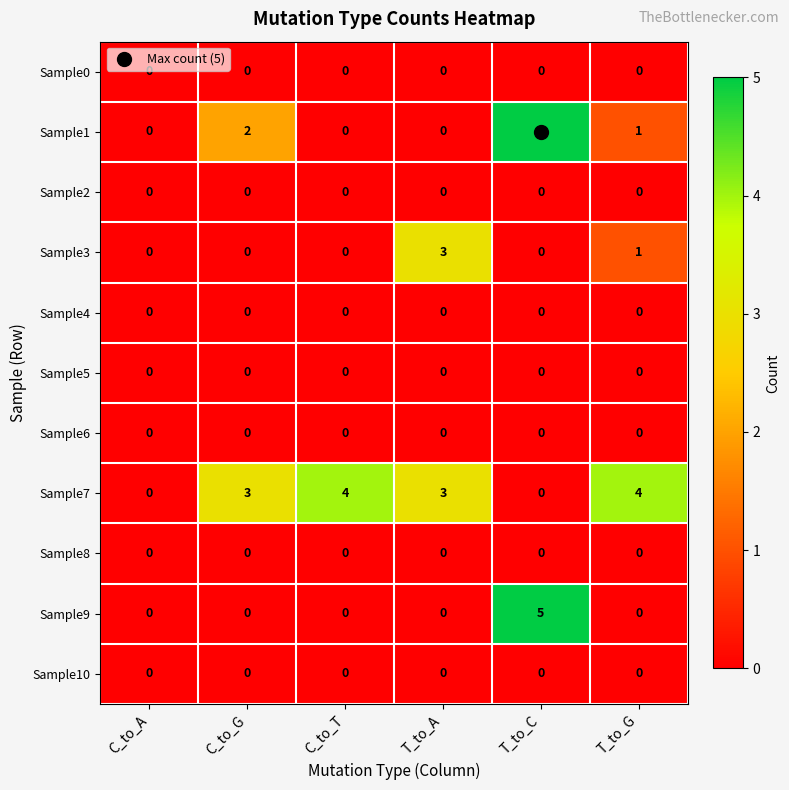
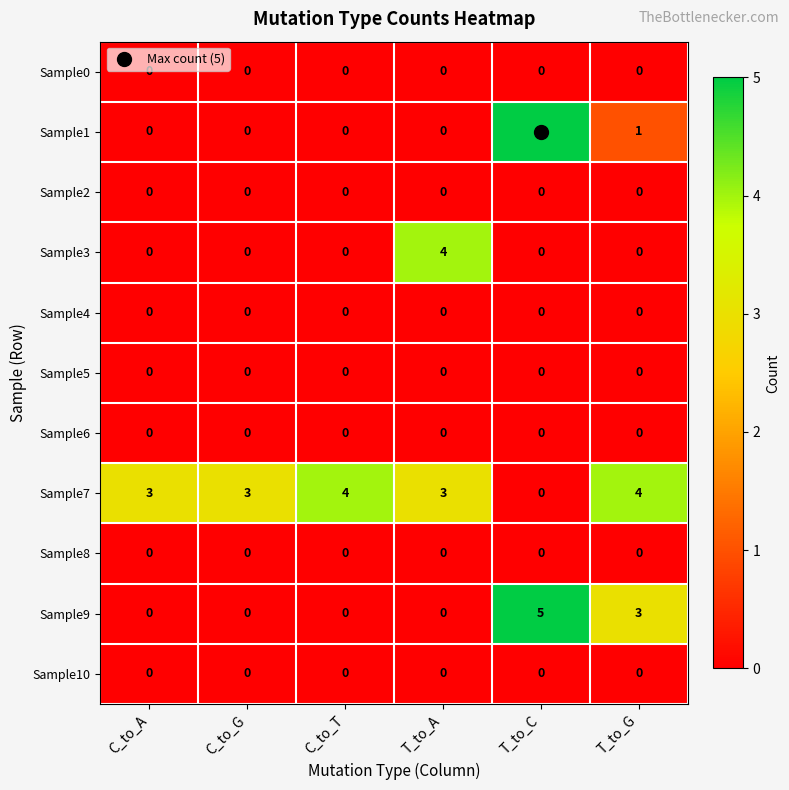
Sample1, C_to_G: 2 -> 0
Sample3, T_to_A: 3 -> 4
Sample3, T_to_G: 1 -> 0
Sample7, C_to_A: 0 -> 3
Sample9, T_to_G: 0 -> 3
